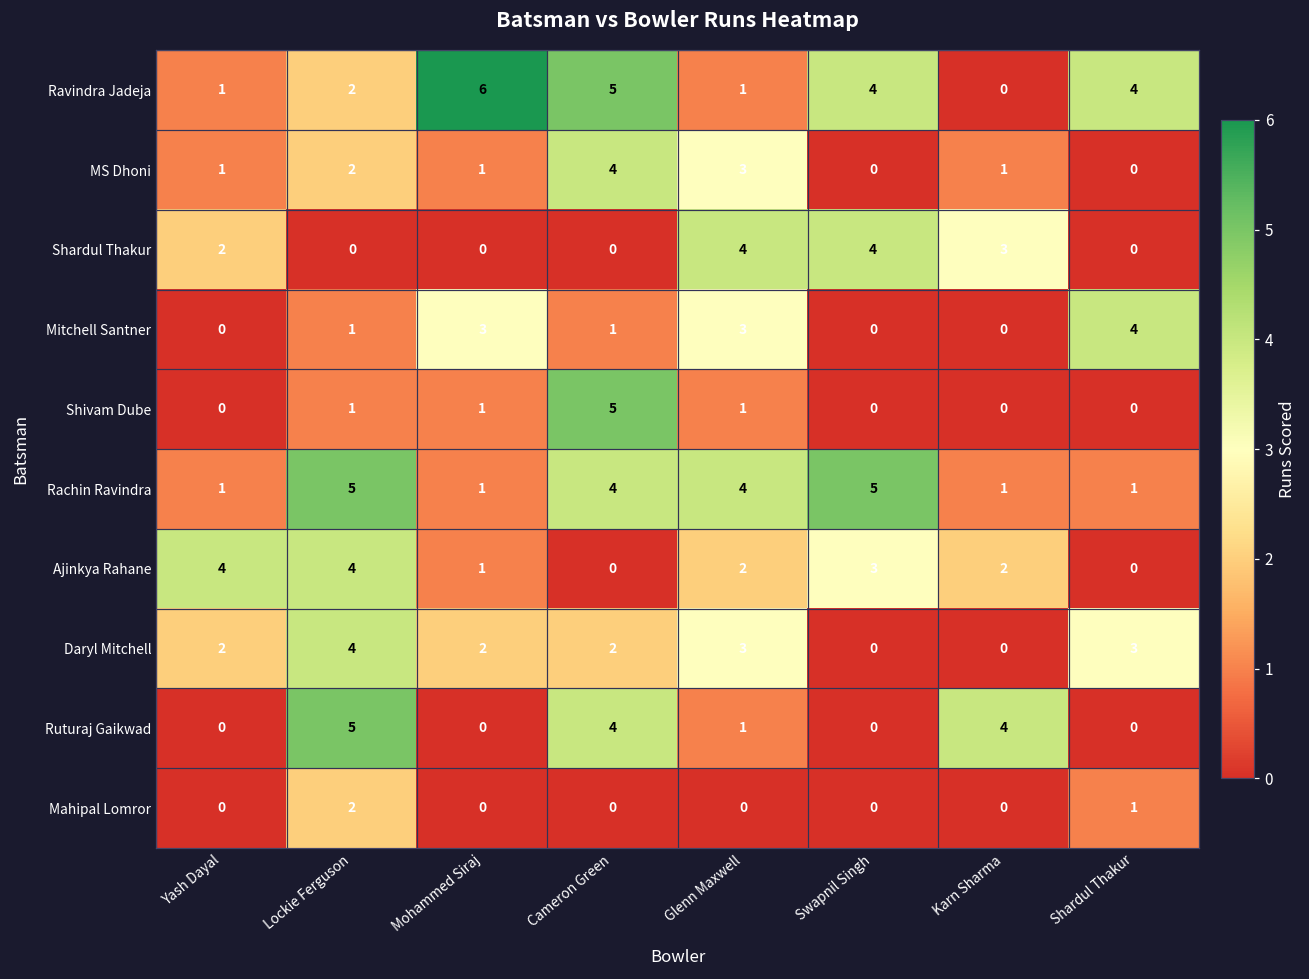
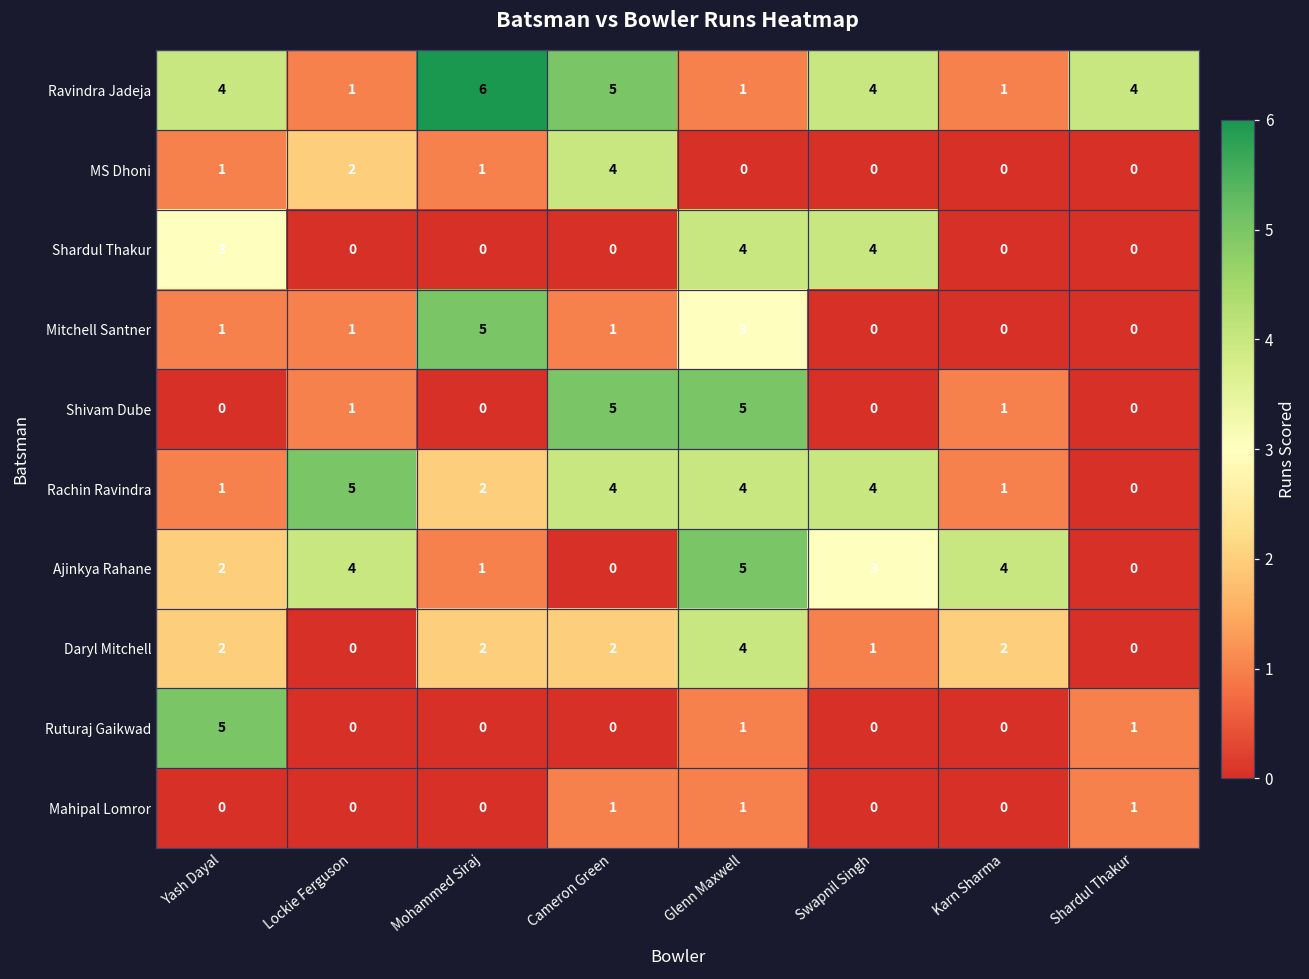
Ravindra Jadeja, Yash Dayal: 1 -> 4
Ravindra Jadeja, Lockie Ferguson: 2 -> 1
Ravindra Jadeja, Karn Sharma: 0 -> 1
MS Dhoni, Glenn Maxwell: 3 -> 0
MS Dhoni, Karn Sharma: 1 -> 0
Shardul Thakur, Yash Dayal: 2 -> 3
Shardul Thakur, Karn Sharma: 3 -> 0
Mitchell Santner, Yash Dayal: 0 -> 1
Mitchell Santner, Mohammed Siraj: 3 -> 5
Mitchell Santner, Shardul Thakur: 4 -> 0
Shivam Dube, Mohammed Siraj: 1 -> 0
Shivam Dube, Glenn Maxwell: 1 -> 5
Shivam Dube, Karn Sharma: 0 -> 1
Rachin Ravindra, Mohammed Siraj: 1 -> 2
Rachin Ravindra, Swapnil Singh: 5 -> 4
Rachin Ravindra, Shardul Thakur: 1 -> 0
Ajinkya Rahane, Yash Dayal: 4 -> 2
Ajinkya Rahane, Glenn Maxwell: 2 -> 5
Ajinkya Rahane, Karn Sharma: 2 -> 4
Daryl Mitchell, Lockie Ferguson: 4 -> 0
Daryl Mitchell, Glenn Maxwell: 3 -> 4
Daryl Mitchell, Swapnil Singh: 0 -> 1
Daryl Mitchell, Karn Sharma: 0 -> 2
Daryl Mitchell, Shardul Thakur: 3 -> 0
Ruturaj Gaikwad, Yash Dayal: 0 -> 5
Ruturaj Gaikwad, Lockie Ferguson: 5 -> 0
Ruturaj Gaikwad, Cameron Green: 4 -> 0
Ruturaj Gaikwad, Karn Sharma: 4 -> 0
Ruturaj Gaikwad, Shardul Thakur: 0 -> 1
Mahipal Lomror, Lockie Ferguson: 2 -> 0
Mahipal Lomror, Cameron Green: 0 -> 1
Mahipal Lomror, Glenn Maxwell: 0 -> 1
